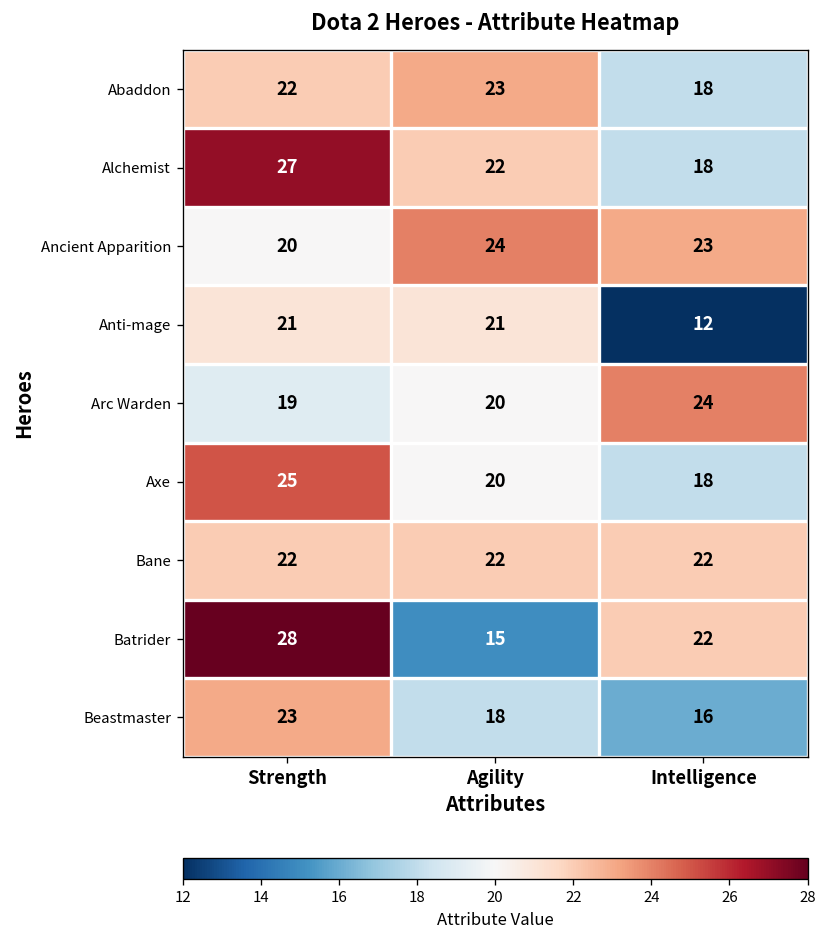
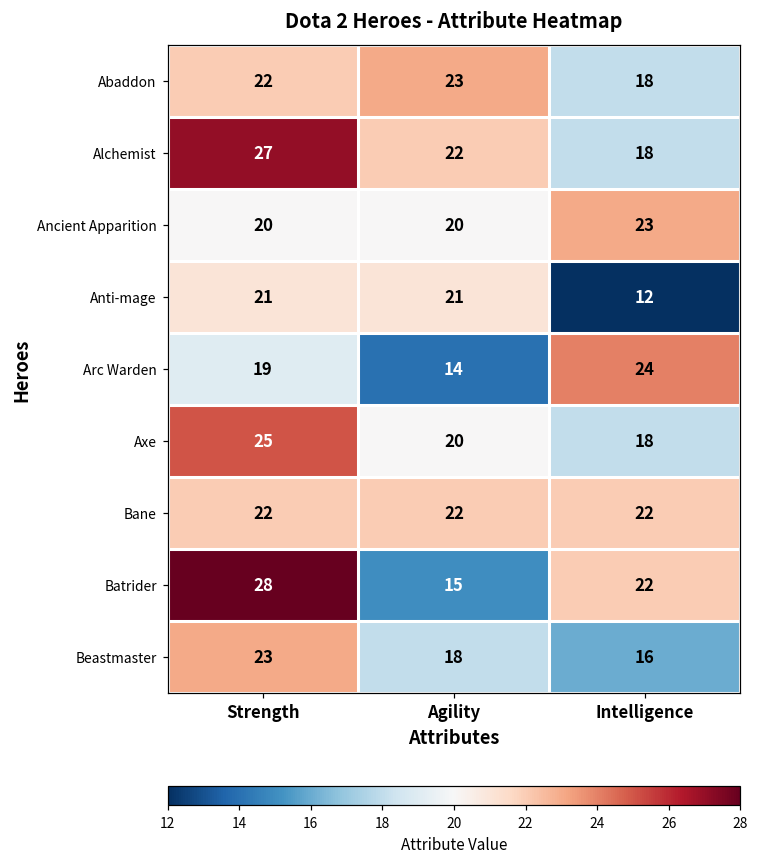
Ancient Apparition, Agility: 24 -> 20
Arc Warden, Agility: 20 -> 14
